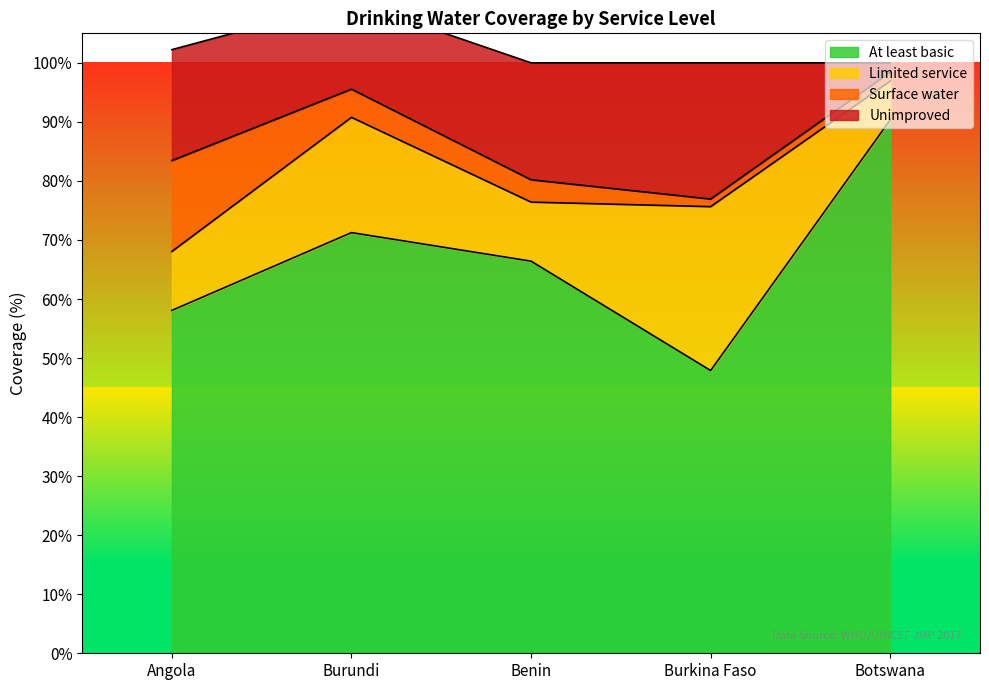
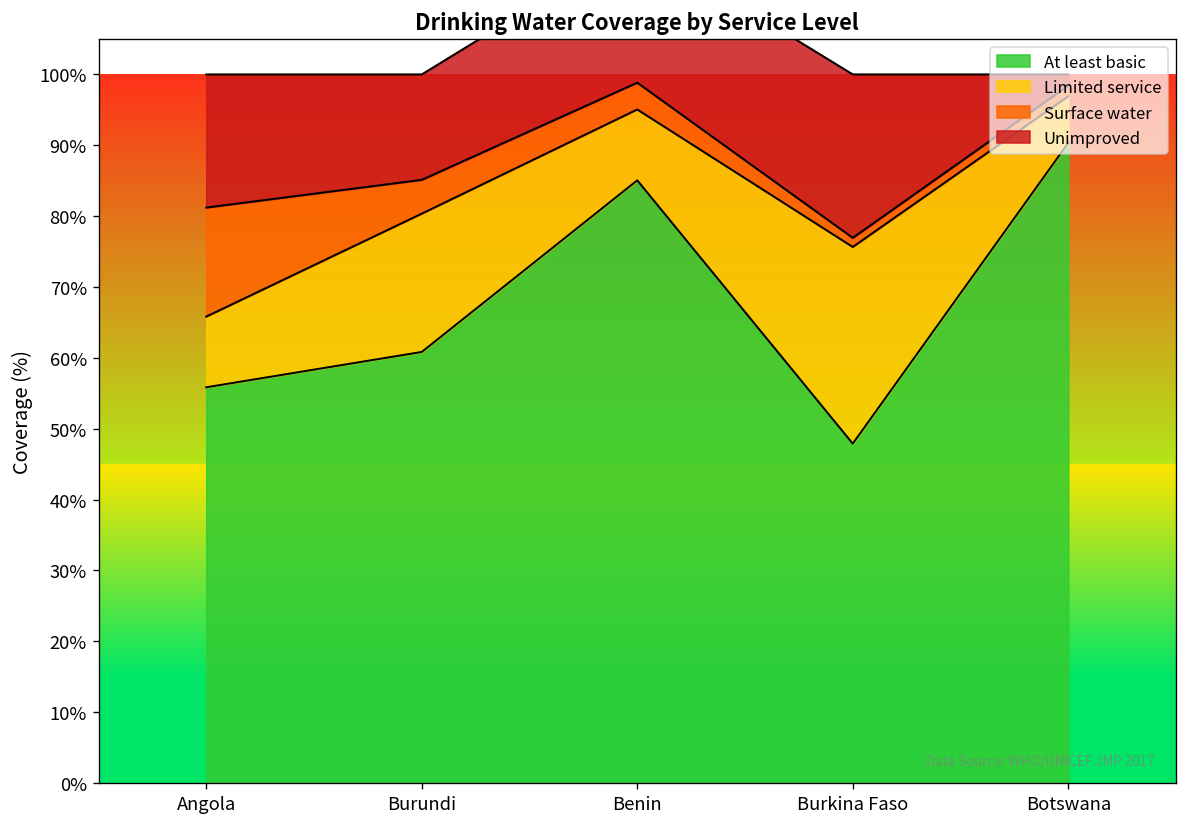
At least basic, Angola: 58% -> 56%
At least basic, Burundi: 71% -> 61%
At least basic, Benin: 66% -> 85%
